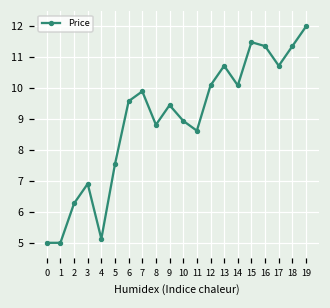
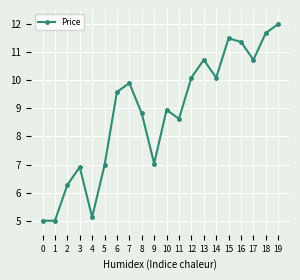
5: 7.5 -> 7.0
9: 9.5 -> 7.0
18: 11.4 -> 11.7
